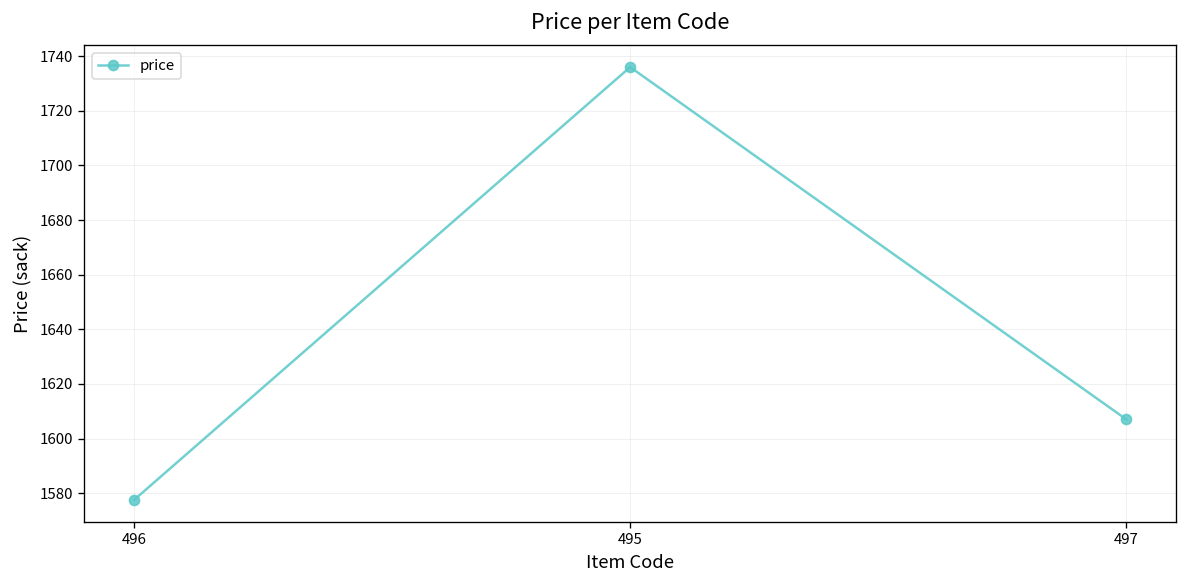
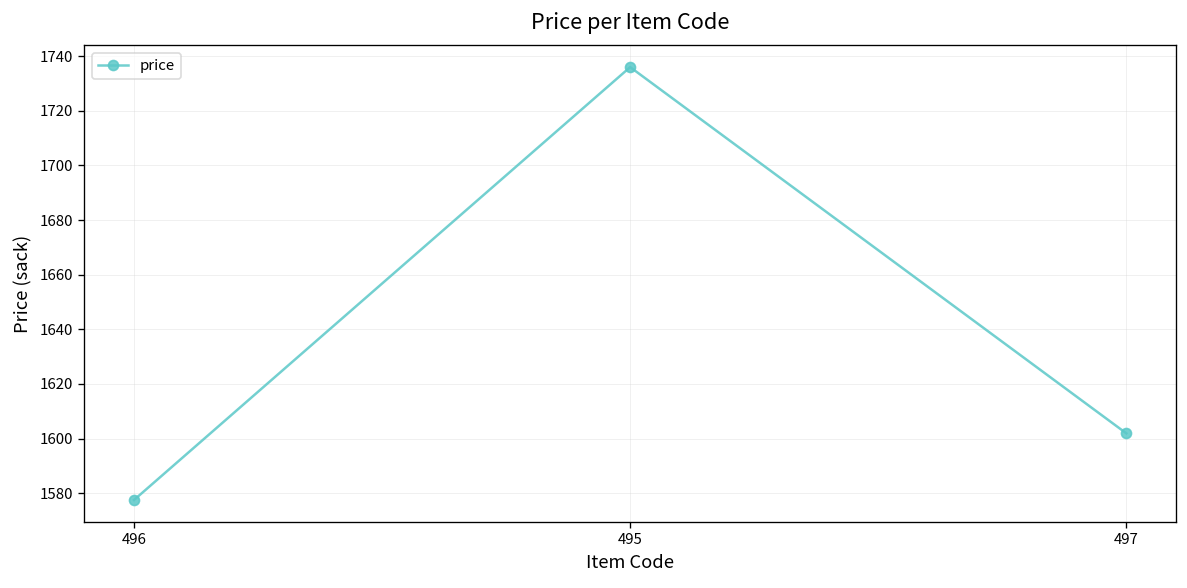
497: 1607 -> 1602
